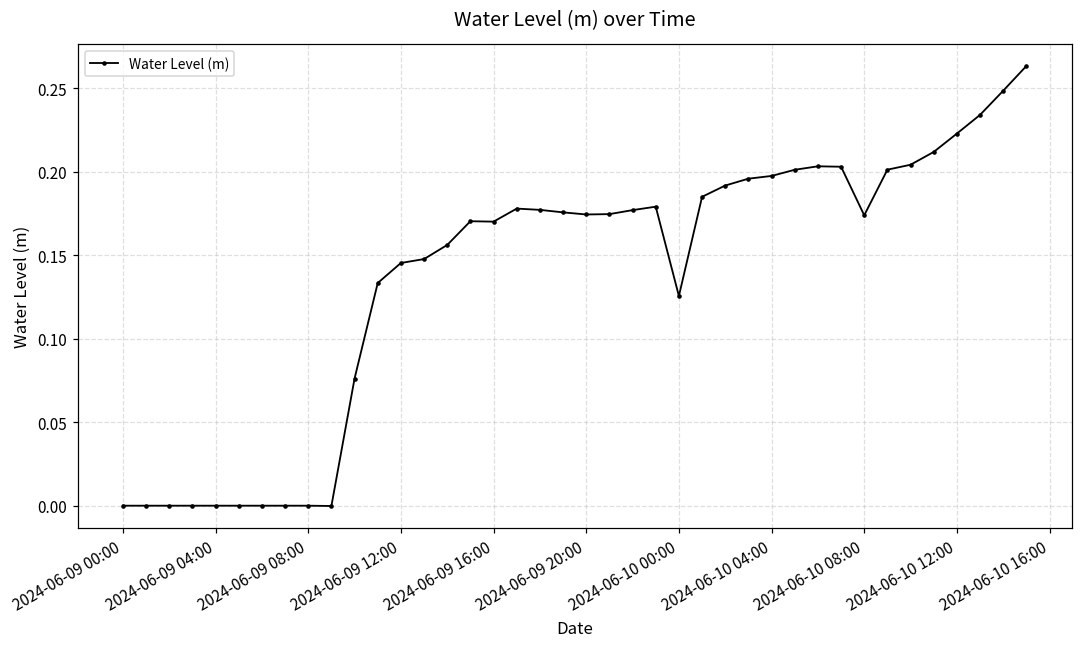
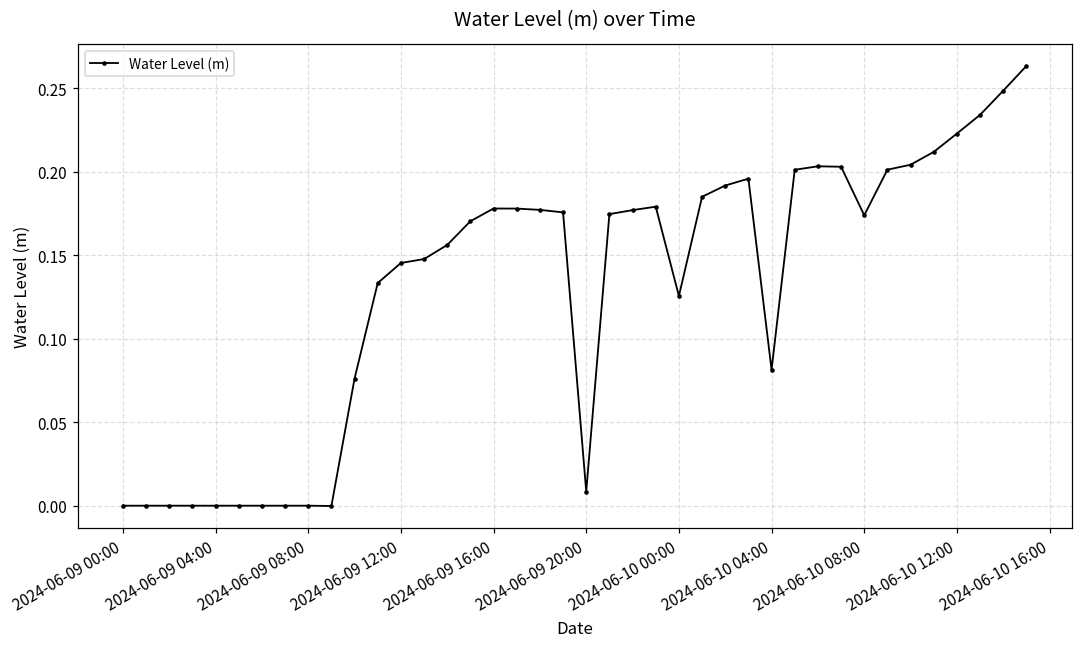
2024-06-09 16:00: 0.170 -> 0.178
2024-06-09 20:00: 0.174 -> 0.008
2024-06-10 04:00: 0.197 -> 0.081
